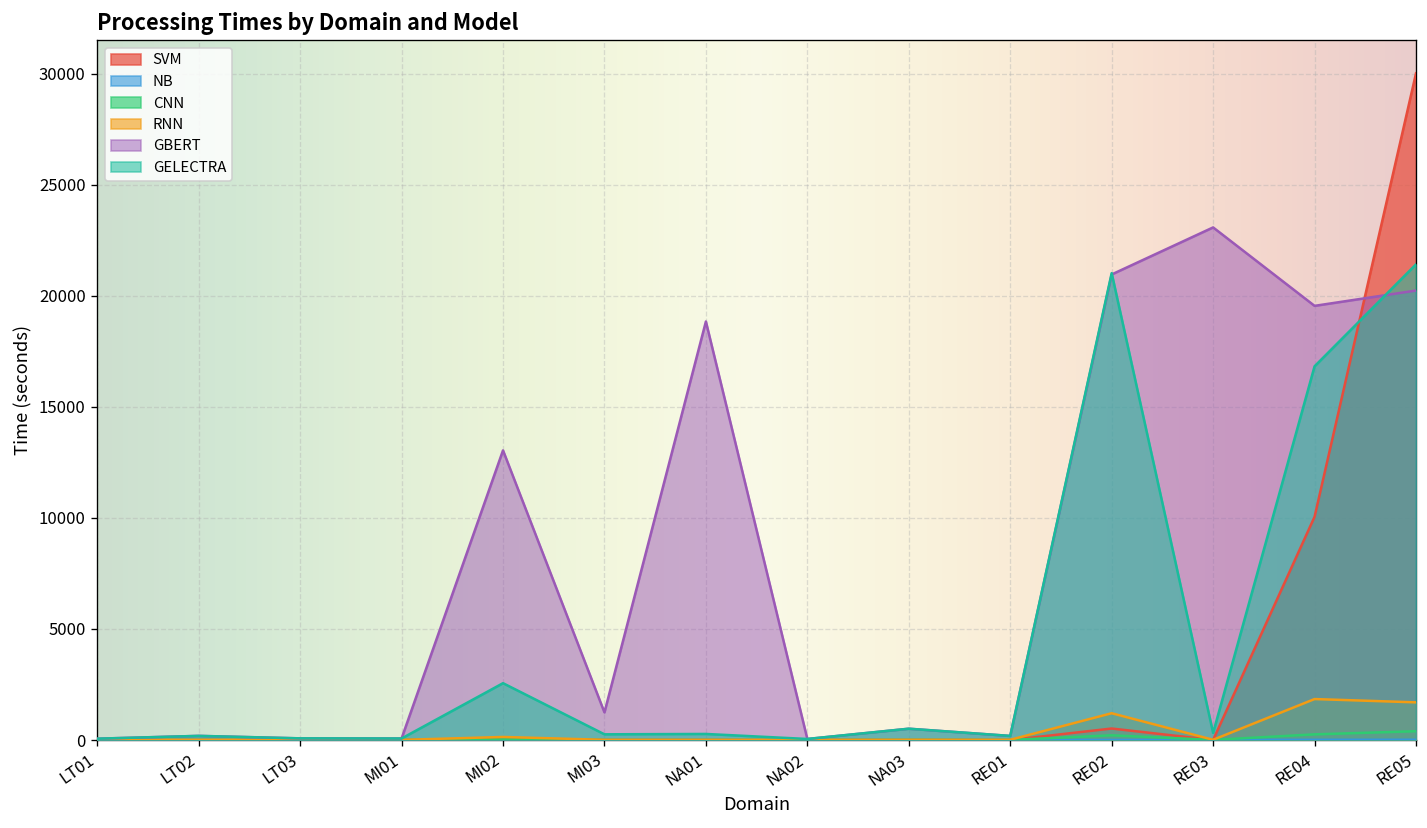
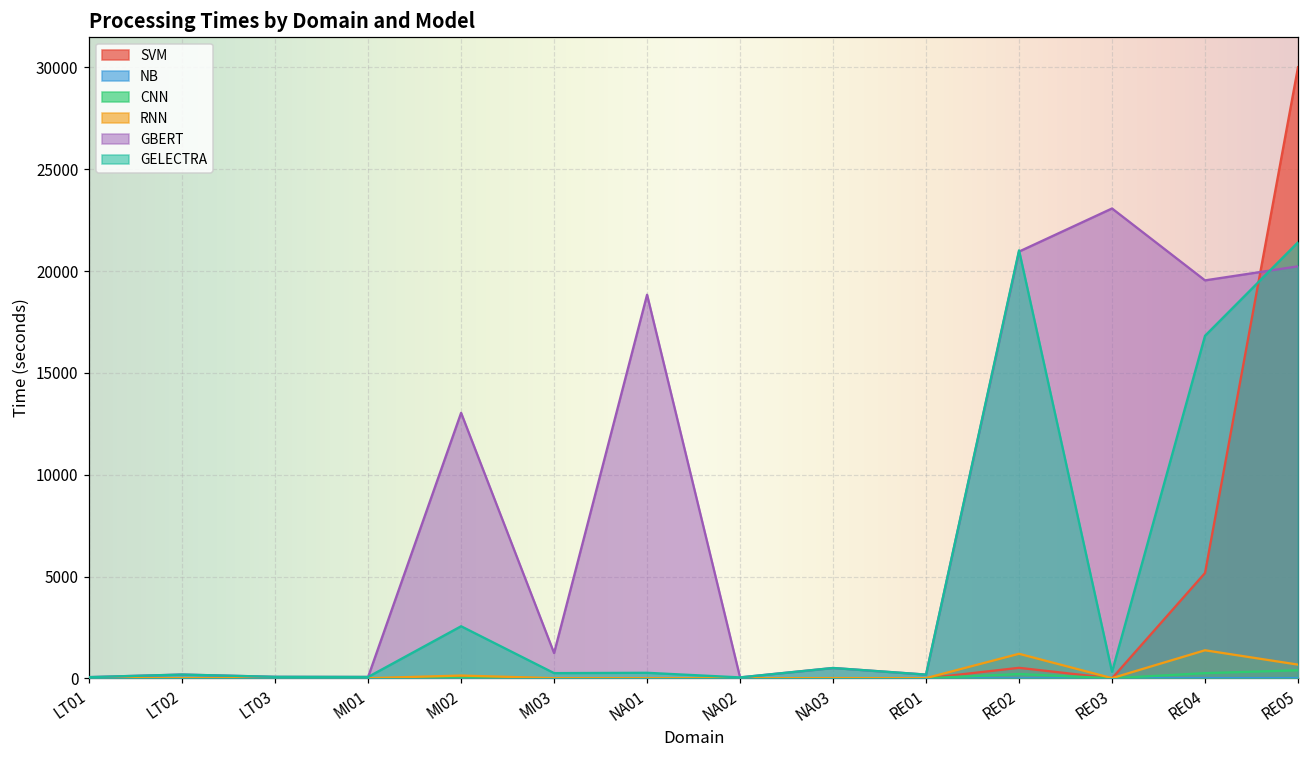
SVM, RE04: 10000 -> 5200
RNN, RE04: 1800 -> 1400
RNN, RE05: 1700 -> 700
